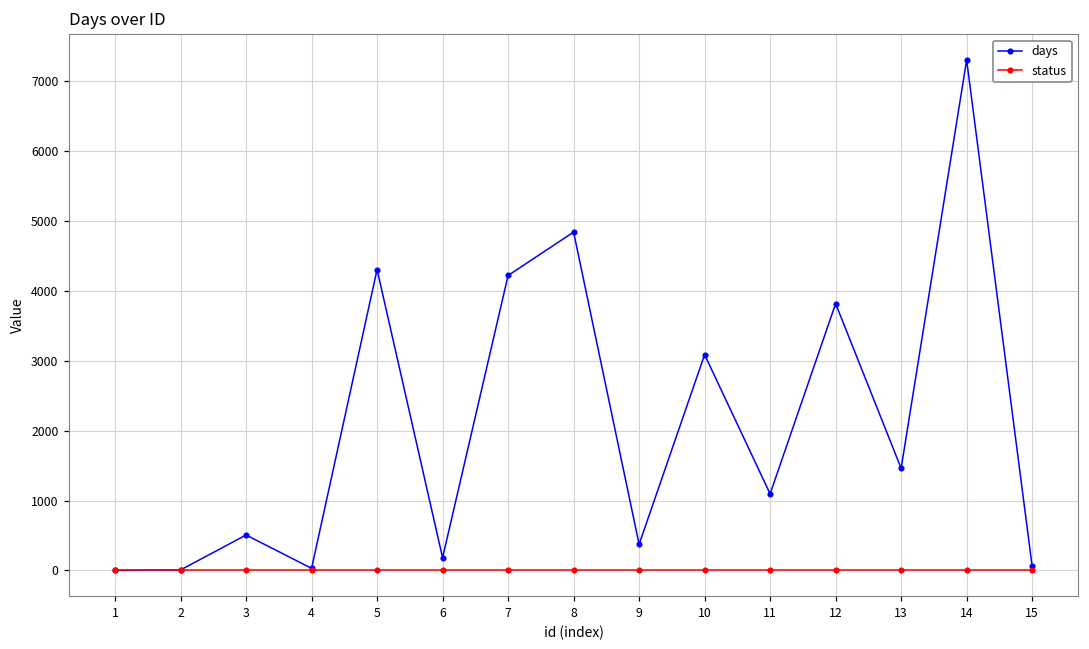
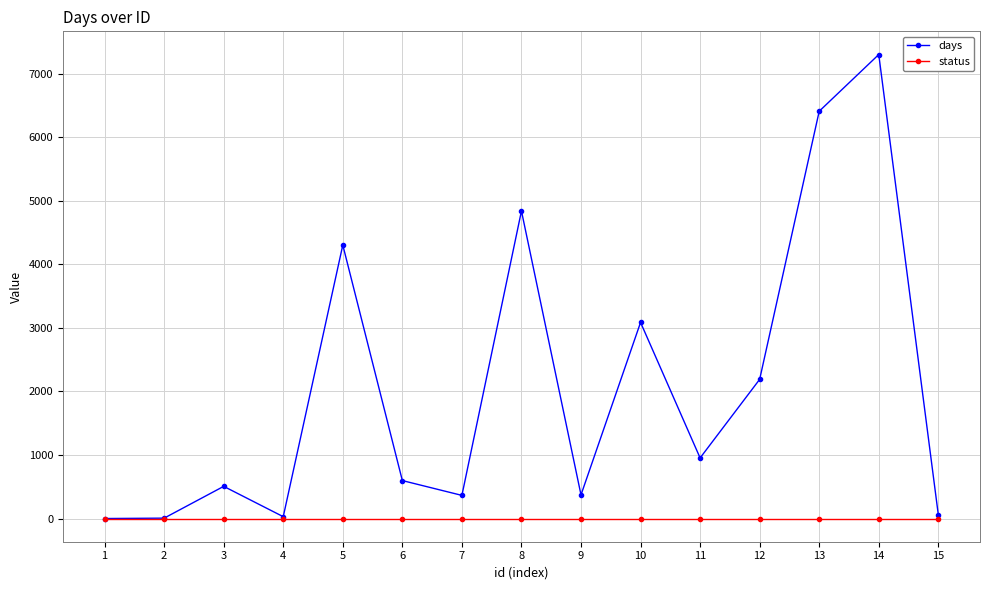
days, 6: 200 -> 600
days, 7: 4200 -> 400
days, 11: 1100 -> 1000
days, 12: 3800 -> 2200
days, 13: 1500 -> 6400
